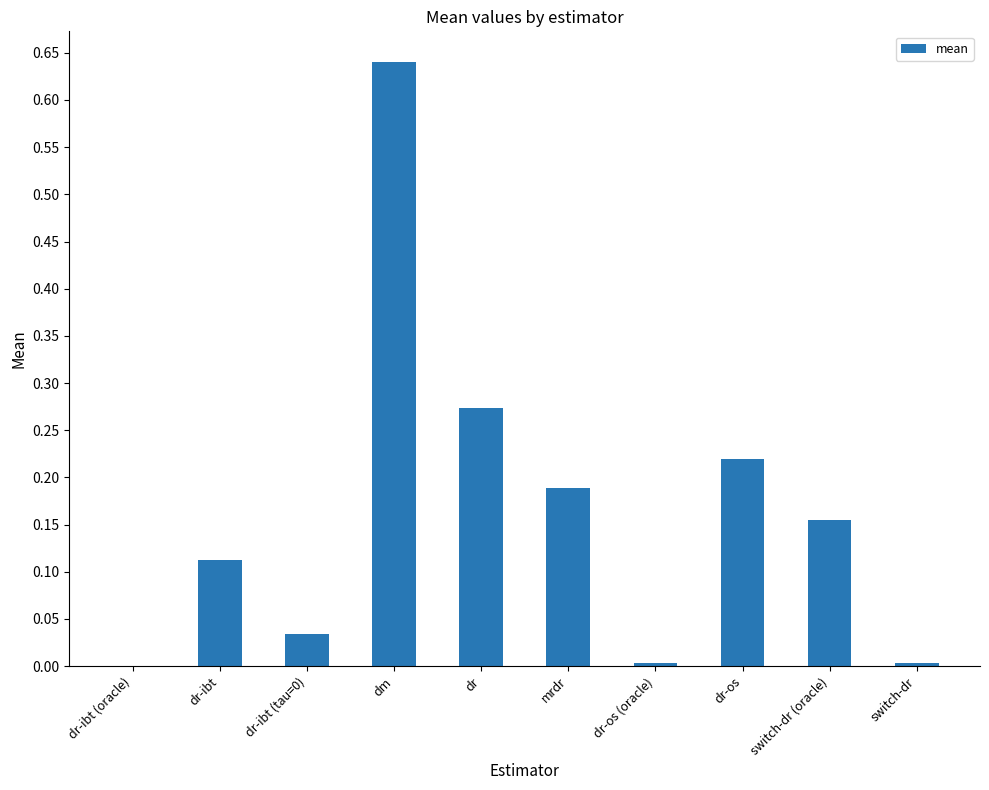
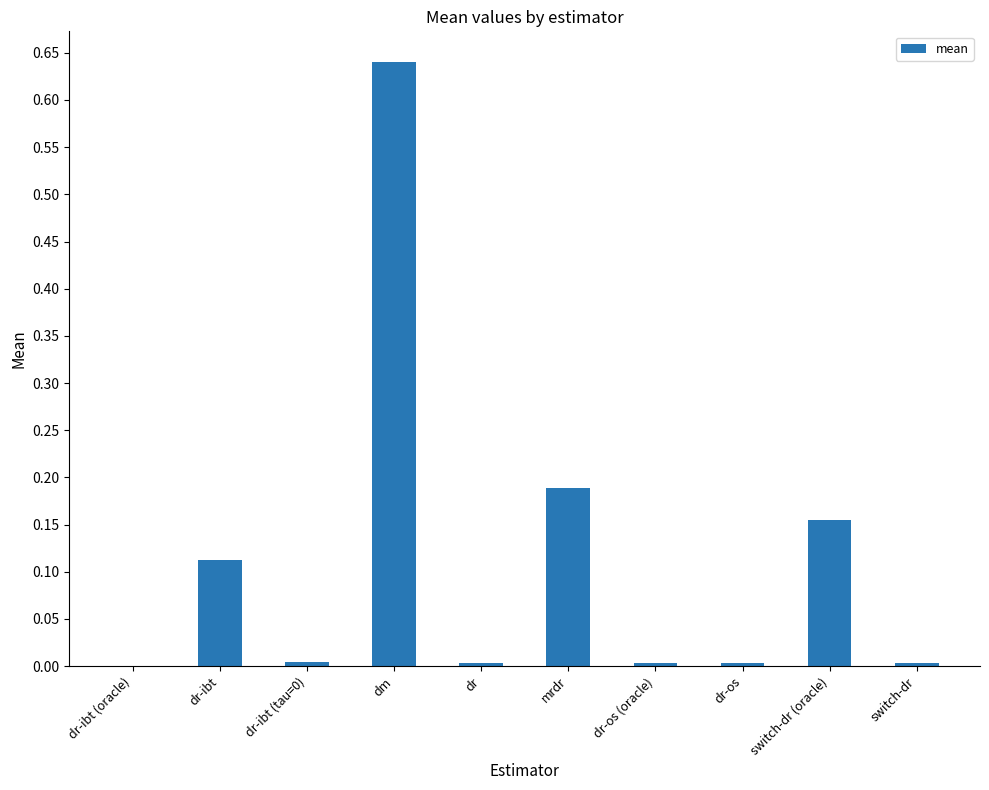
dr-ibt (tau=0): 0.03 -> 0.00
dr: 0.27 -> 0.00
dr-os: 0.22 -> 0.00
